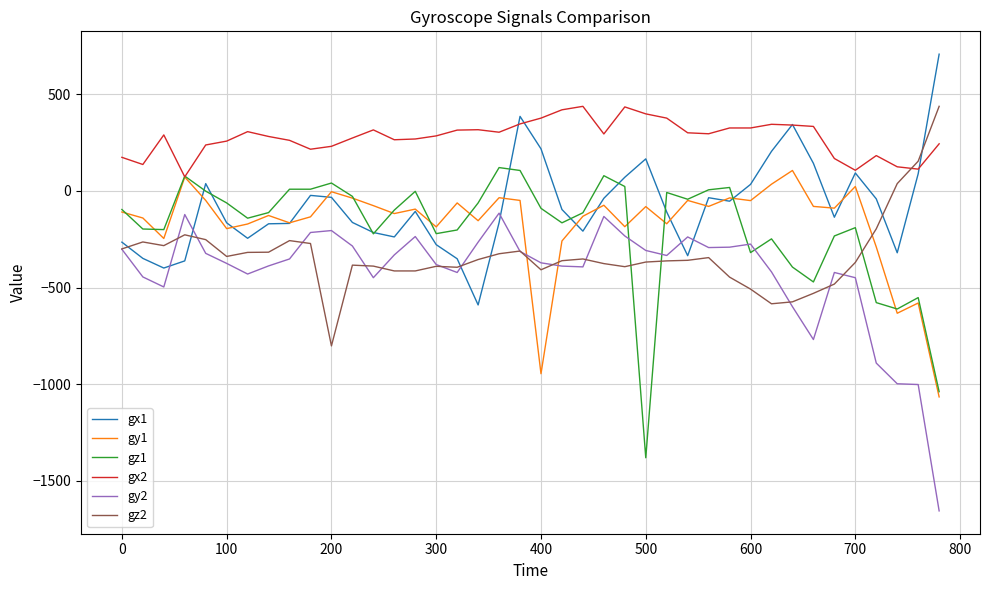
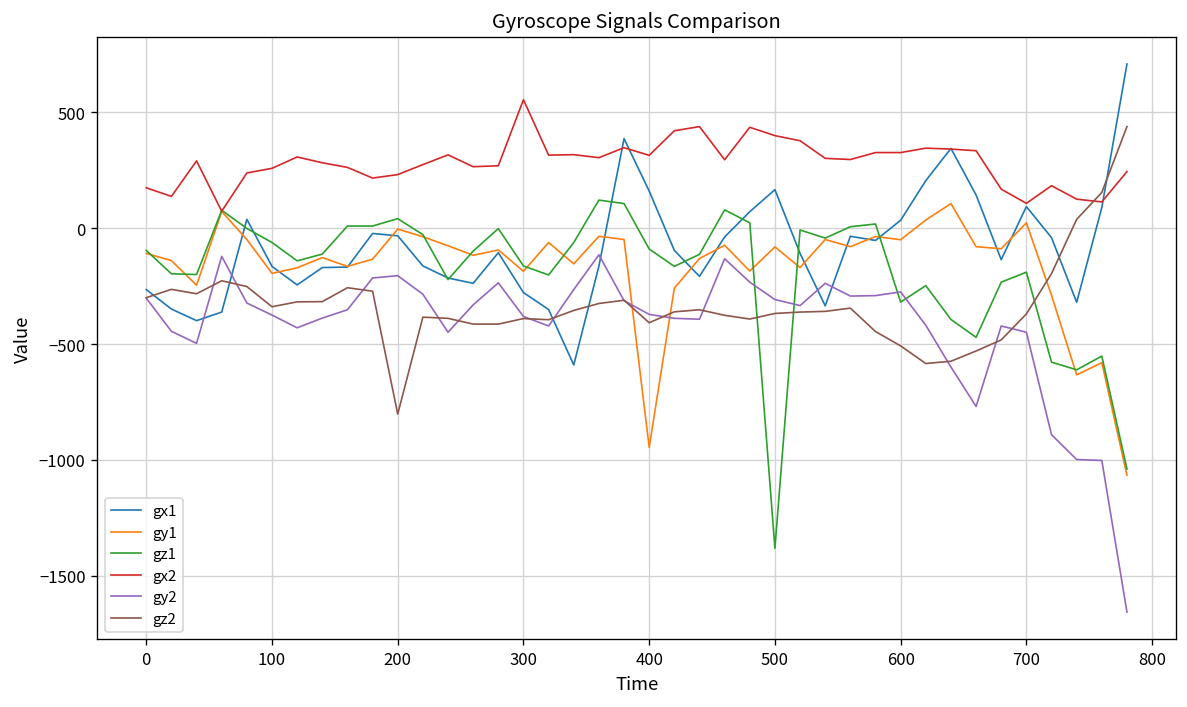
gz1, 300: -220 -> -160
gx2, 300: 290 -> 550
gx1, 400: 220 -> 160
gx2, 400: 380 -> 310
